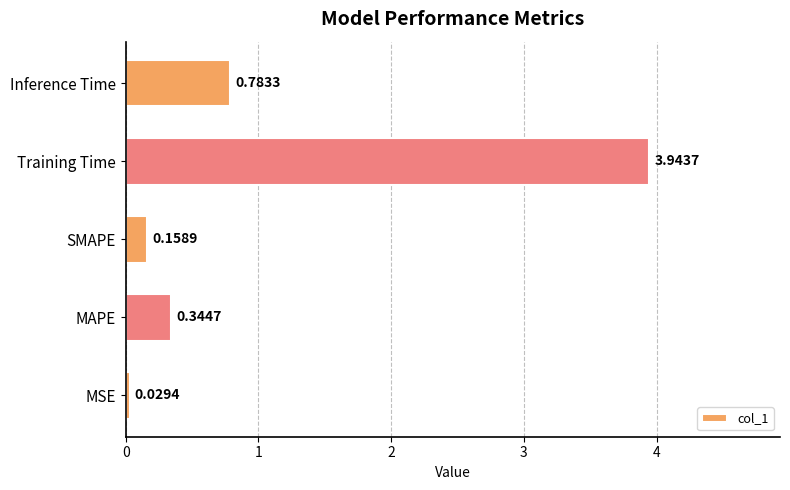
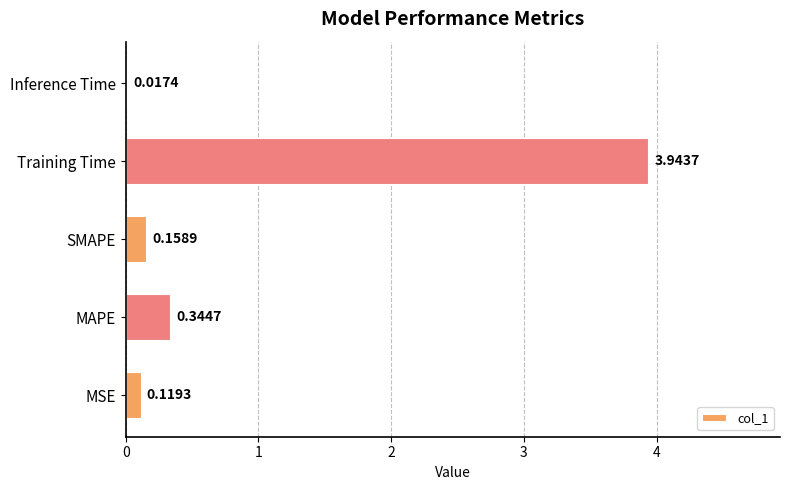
Inference Time: 0.7833 -> 0.0174
MSE: 0.0294 -> 0.1193
